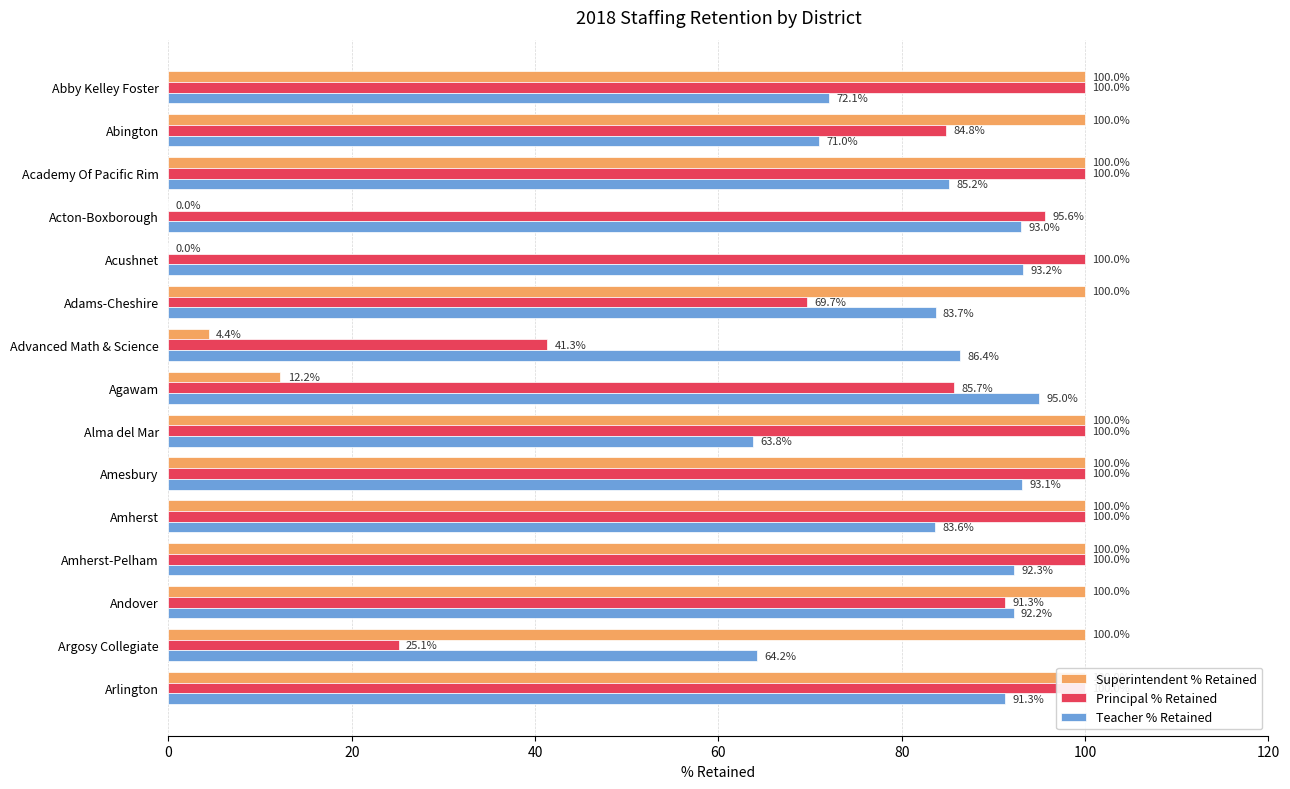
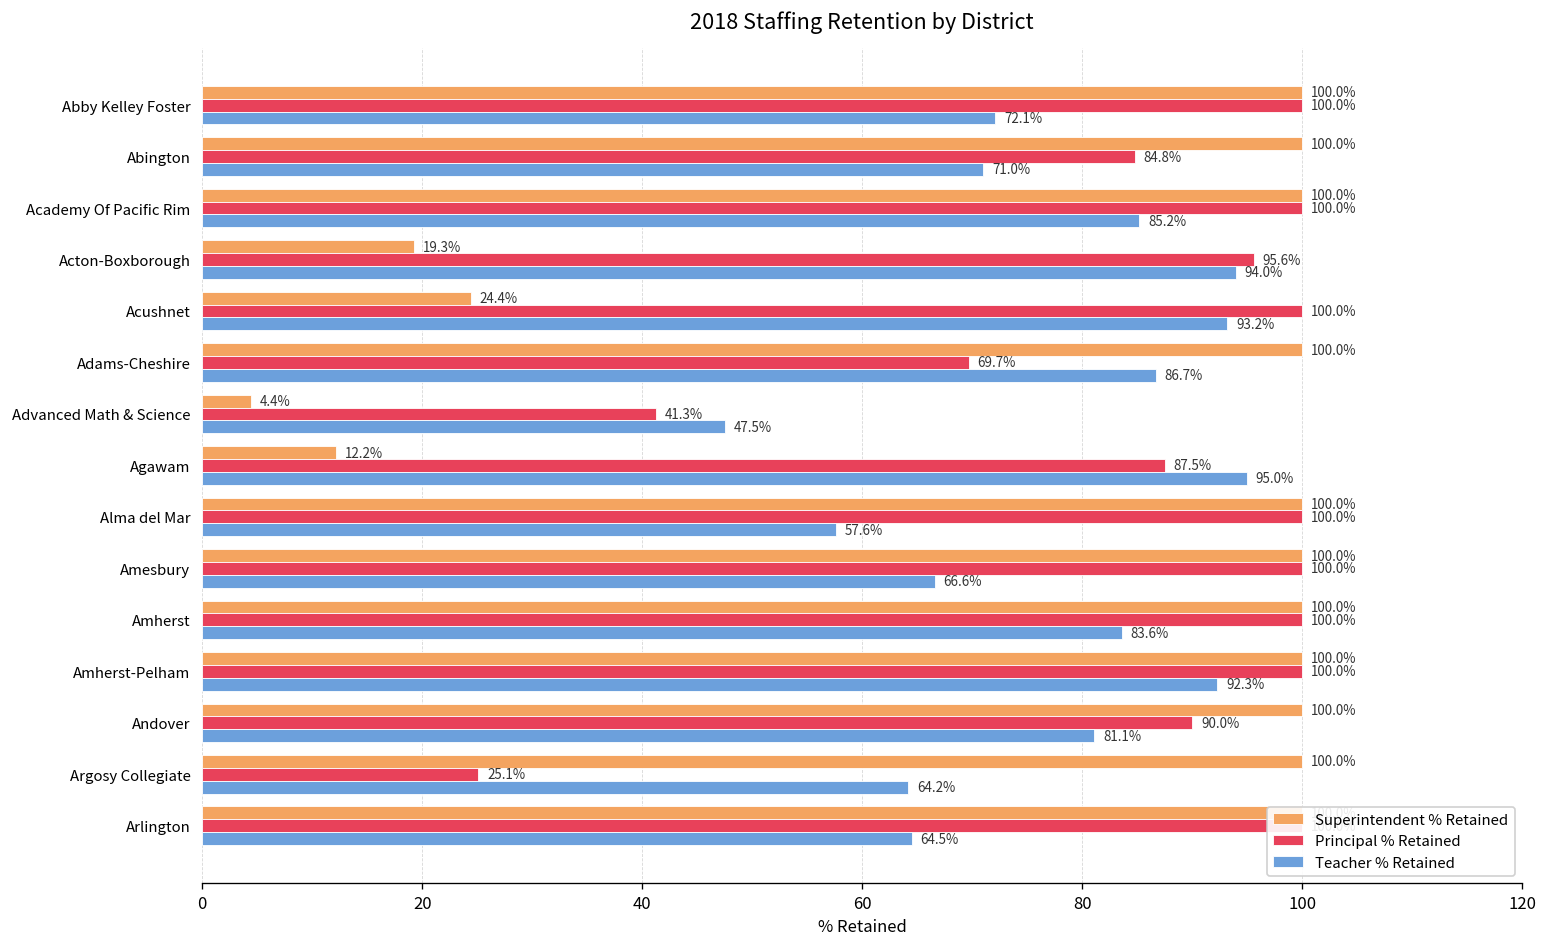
Superintendent % Retained, Acton-Boxborough: 0.0% -> 19.3%
Teacher % Retained, Acton-Boxborough: 93.0% -> 94.0%
Superintendent % Retained, Acushnet: 0.0% -> 24.4%
Teacher % Retained, Adams-Cheshire: 83.7% -> 86.7%
Teacher % Retained, Advanced Math & Science: 86.4% -> 47.5%
Principal % Retained, Agawam: 85.7% -> 87.5%
Teacher % Retained, Alma del Mar: 63.8% -> 57.6%
Teacher % Retained, Amesbury: 93.1% -> 66.6%
Principal % Retained, Andover: 91.3% -> 90.0%
Teacher % Retained, Andover: 92.2% -> 81.1%
Teacher % Retained, Arlington: 91.3% -> 64.5%
